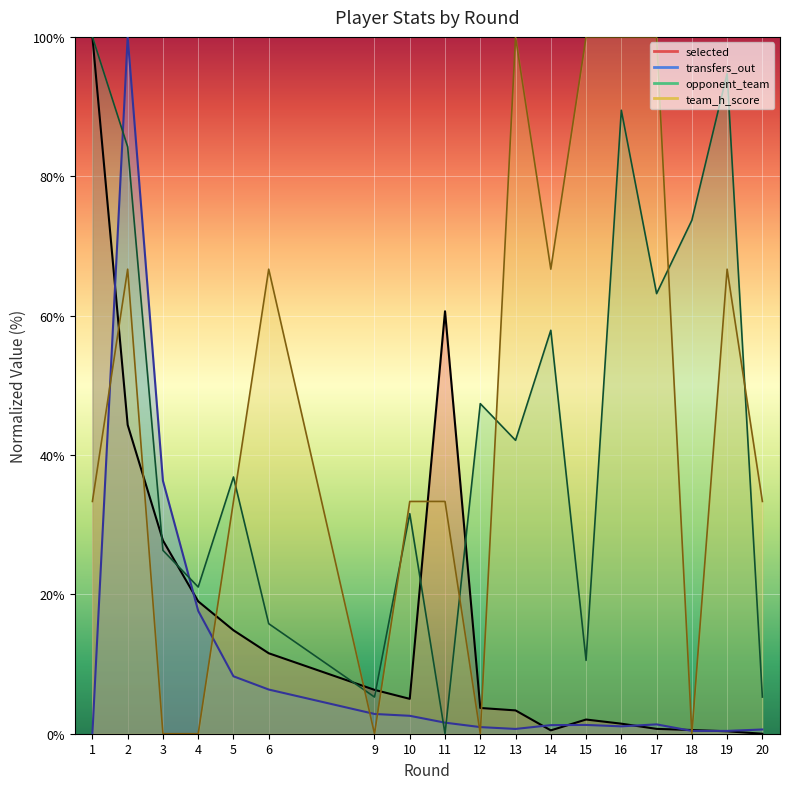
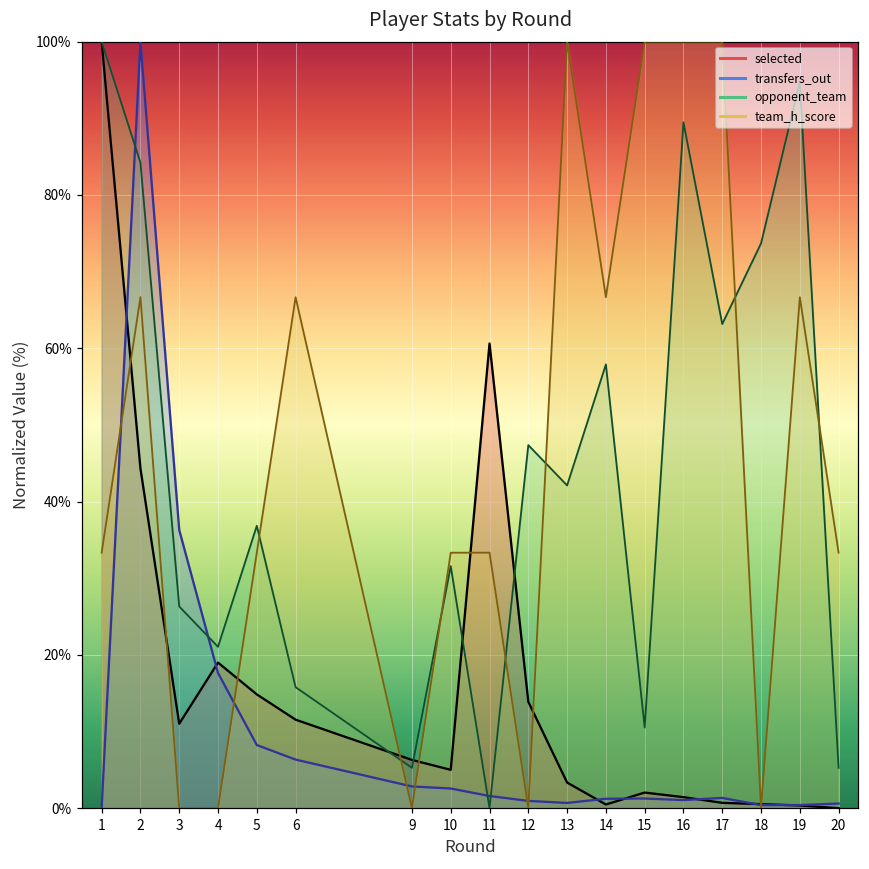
selected, 3: 28% -> 11%
selected, 12: 4% -> 14%
